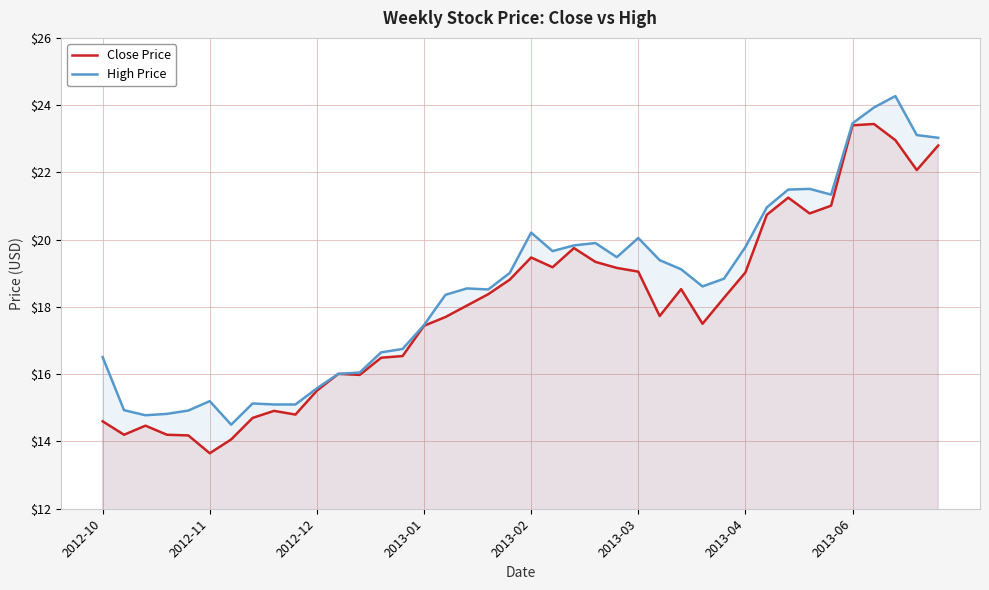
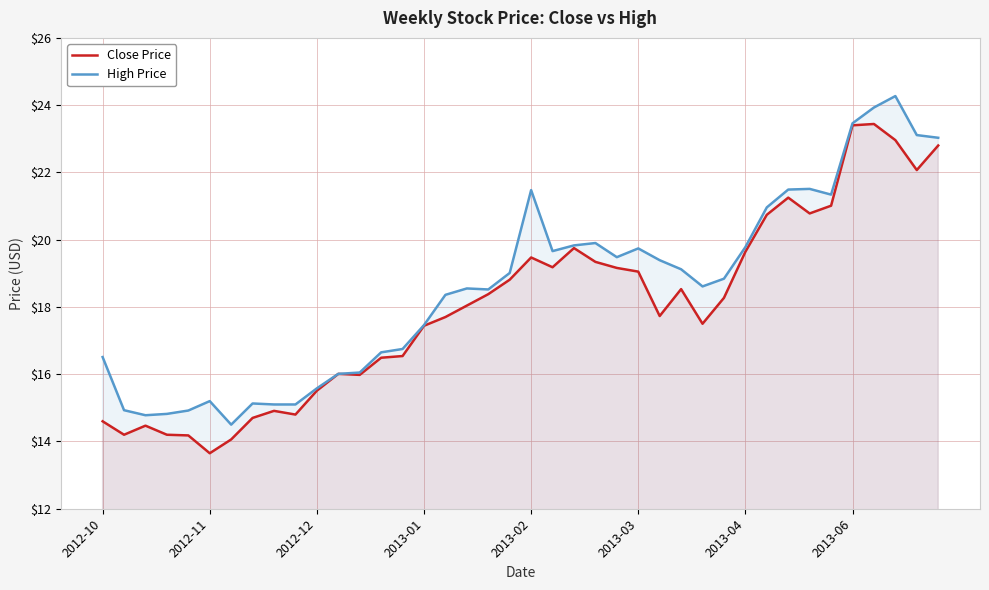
High Price, 2013-02: $20.2 -> $21.5
High Price, 2013-03: $20.1 -> $19.7
Close Price, 2013-04: $19.0 -> $19.6
